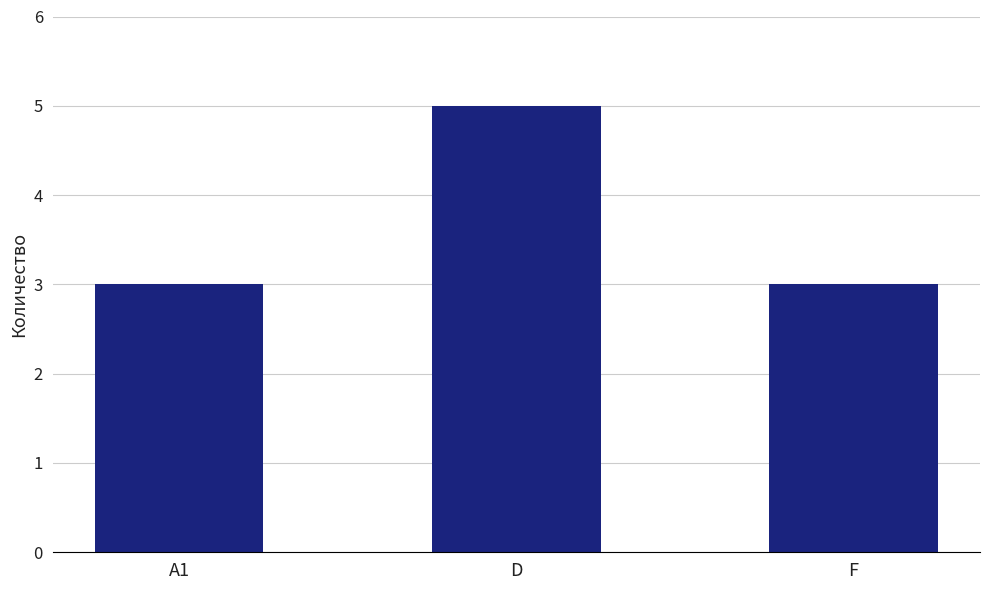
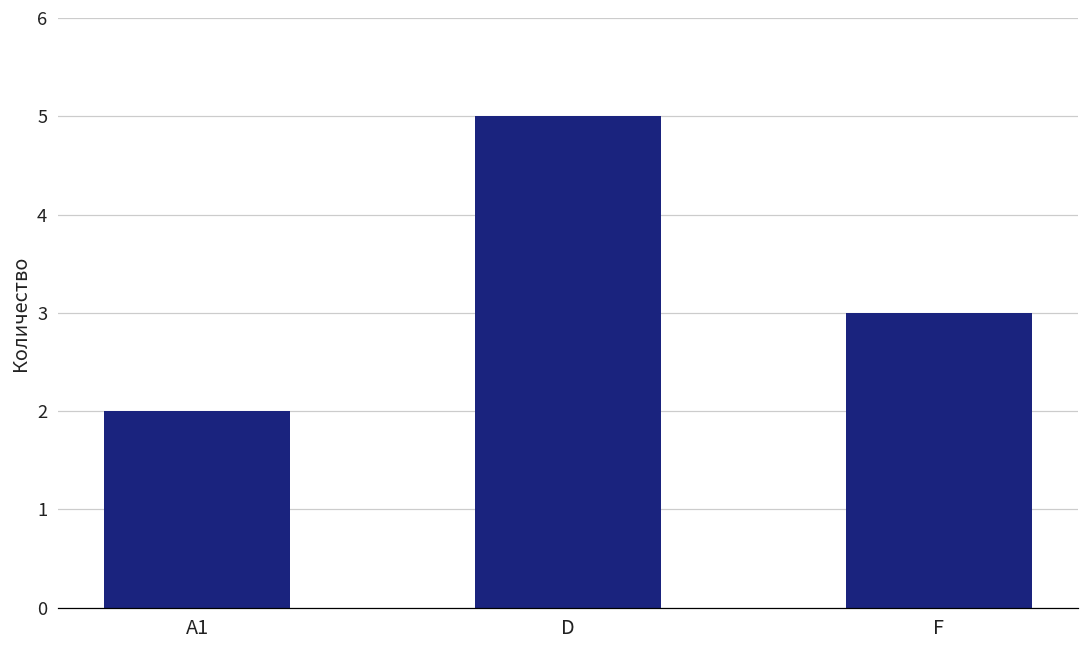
A1: 3 -> 2
